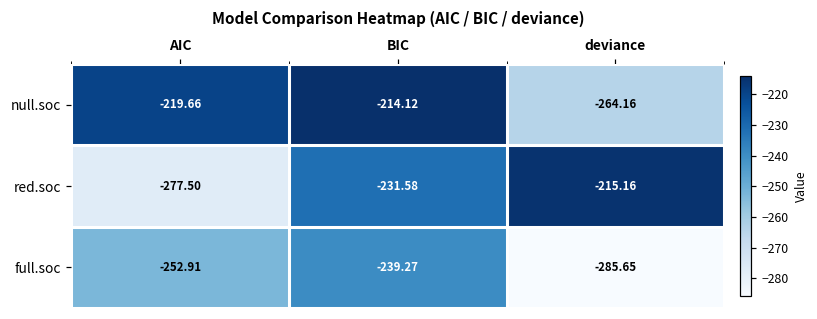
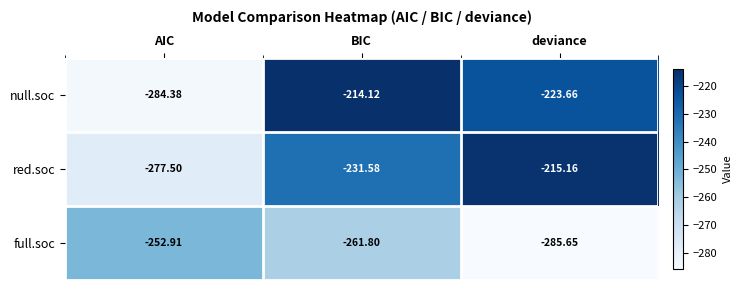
null.soc, AIC: -219.66 -> -284.38
null.soc, deviance: -264.16 -> -223.66
full.soc, BIC: -239.27 -> -261.80
